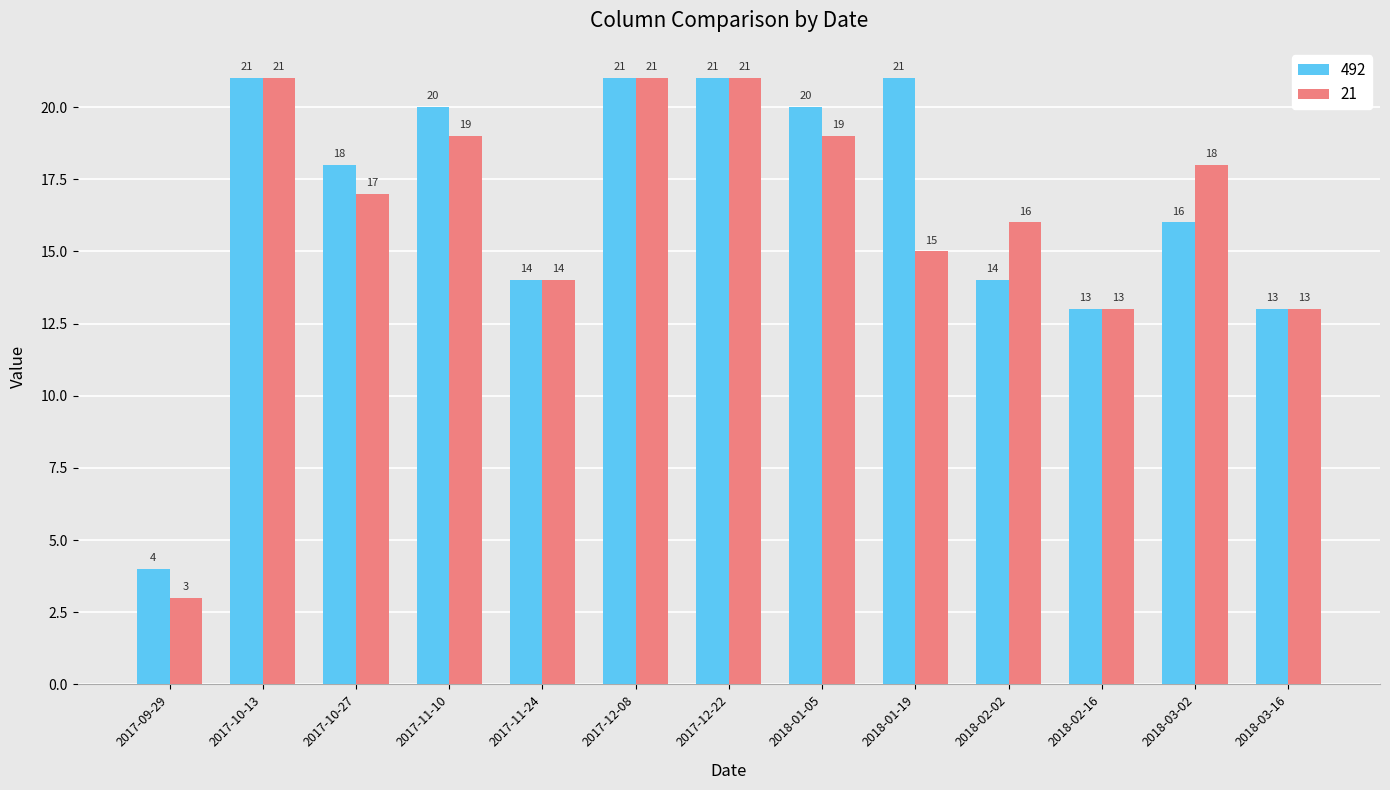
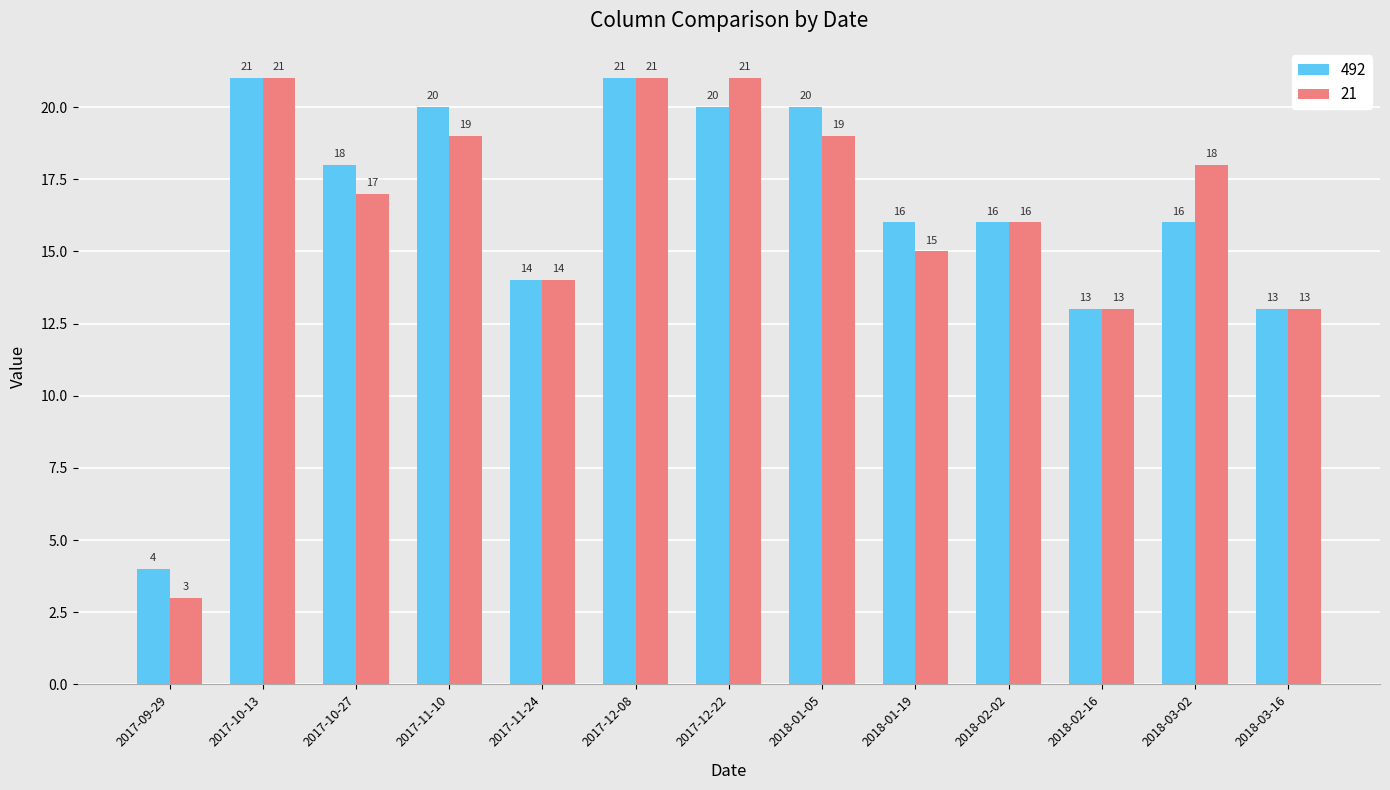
492, 2017-12-22: 21 -> 20
492, 2018-01-19: 21 -> 16
492, 2018-02-02: 14 -> 16
